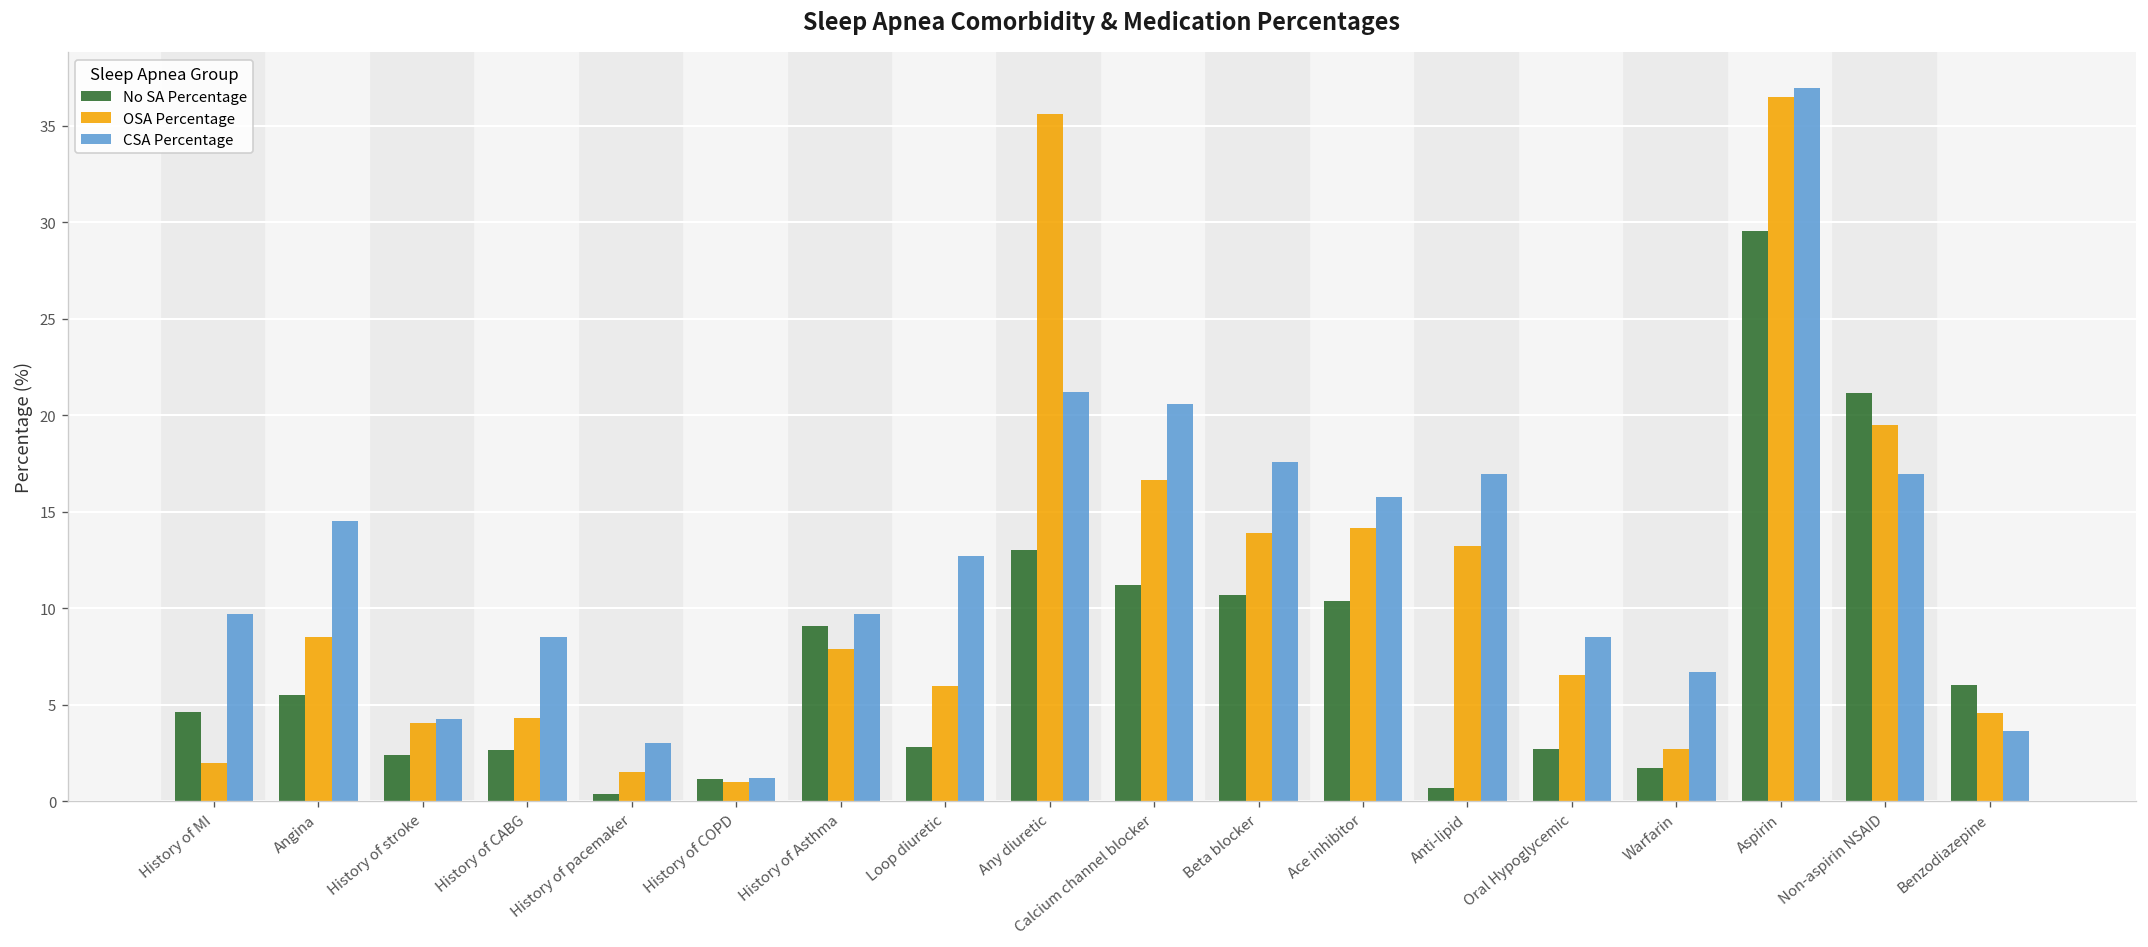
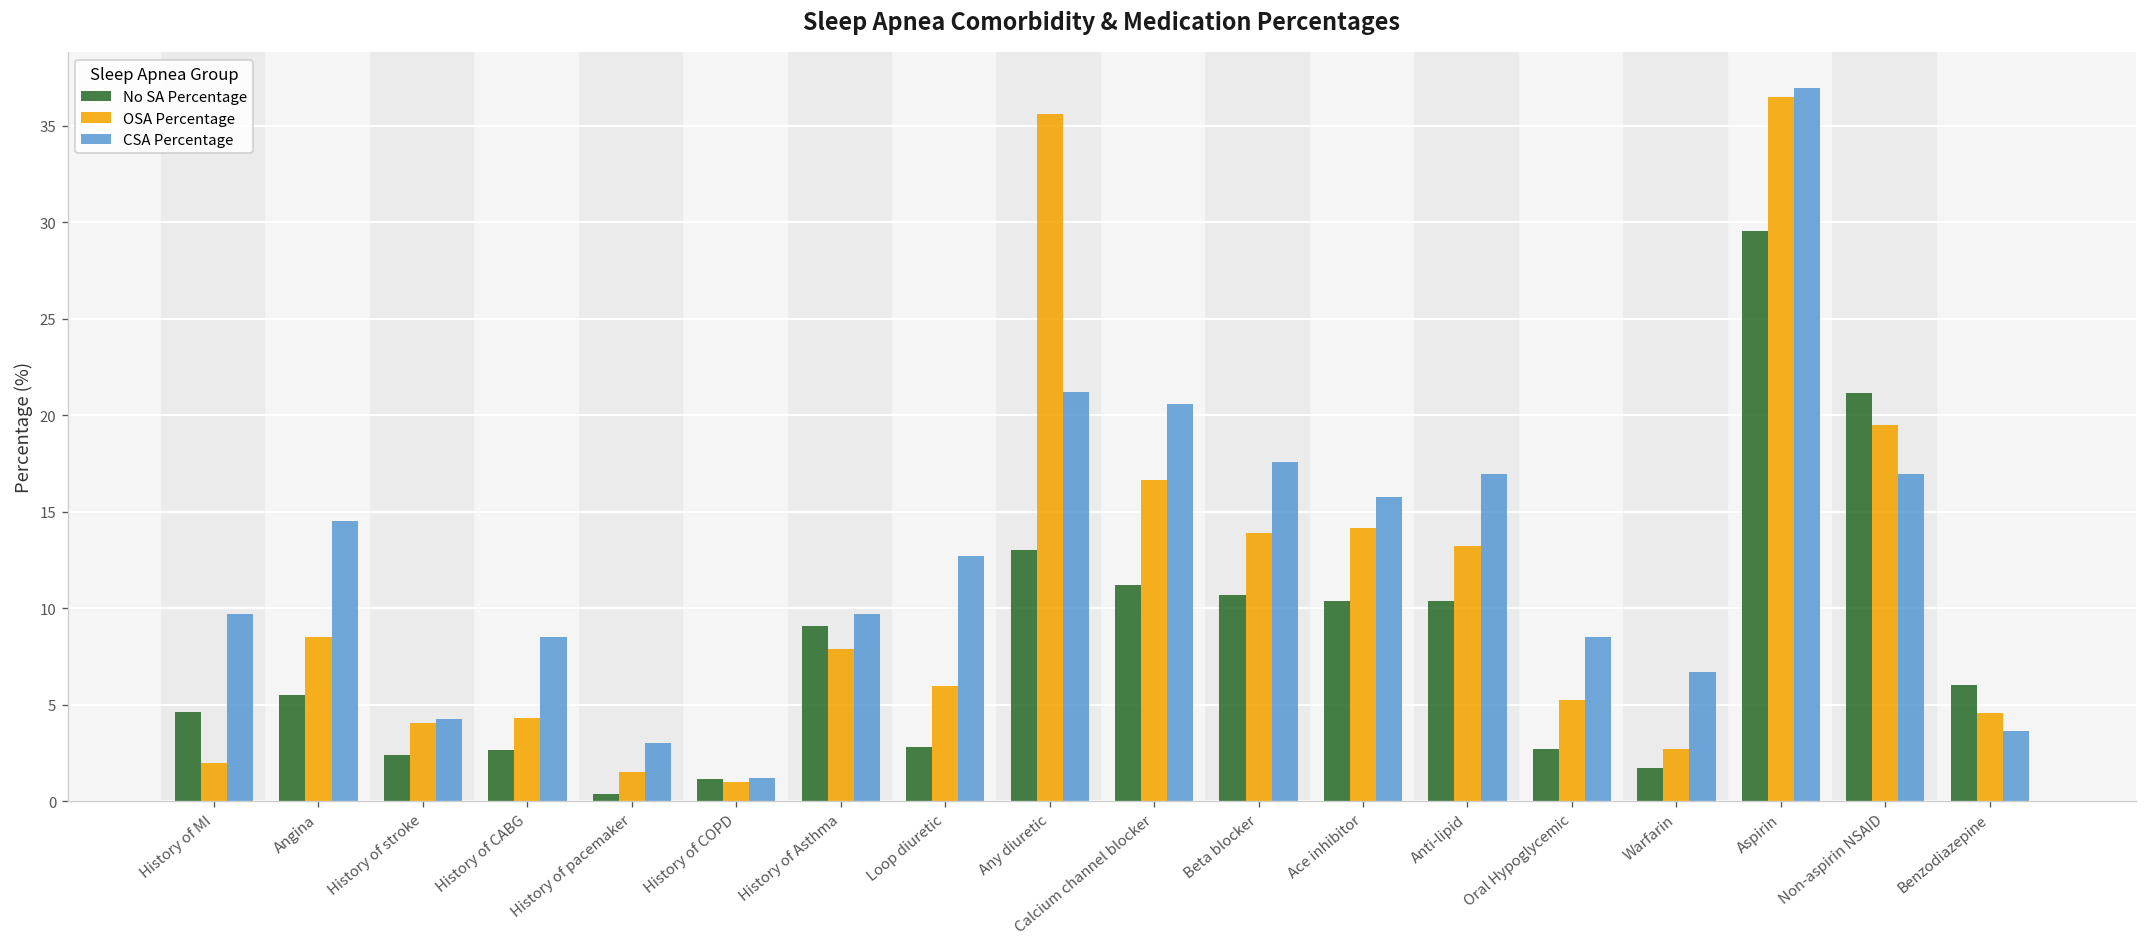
No SA Percentage, Anti-lipid: 0.7 -> 10.4
OSA Percentage, Oral Hypoglycemic: 6.5 -> 5.2
